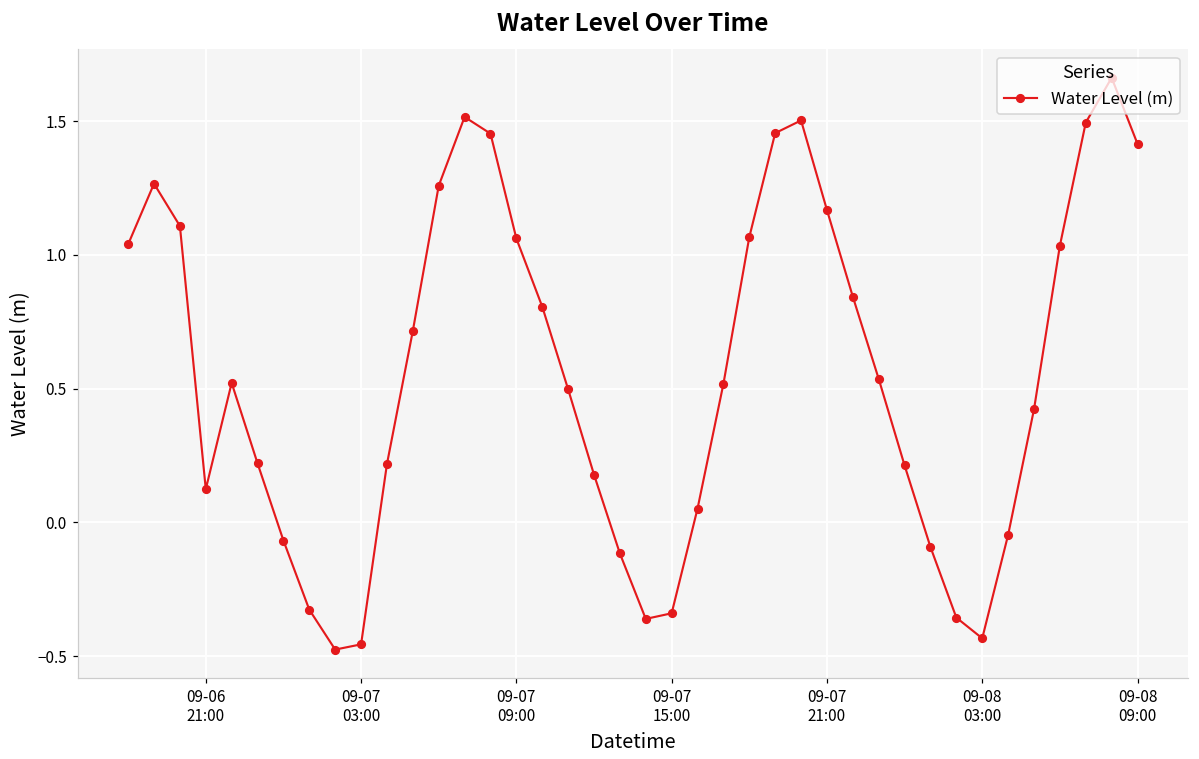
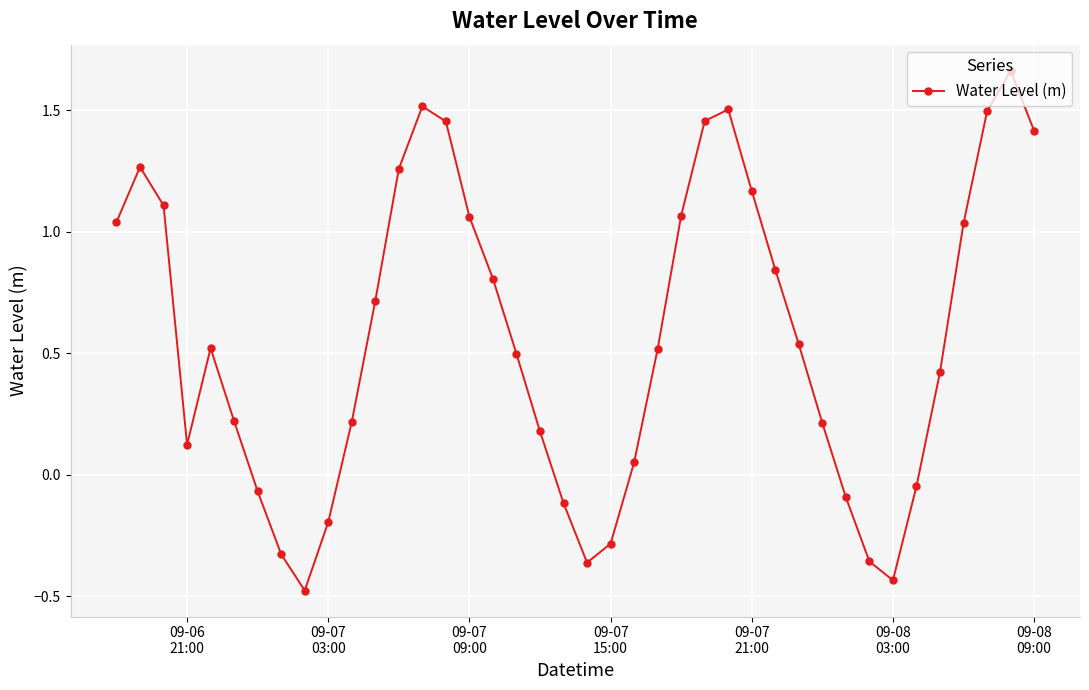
09-07 03:00: -0.46 -> -0.19
09-07 15:00: -0.34 -> -0.28
